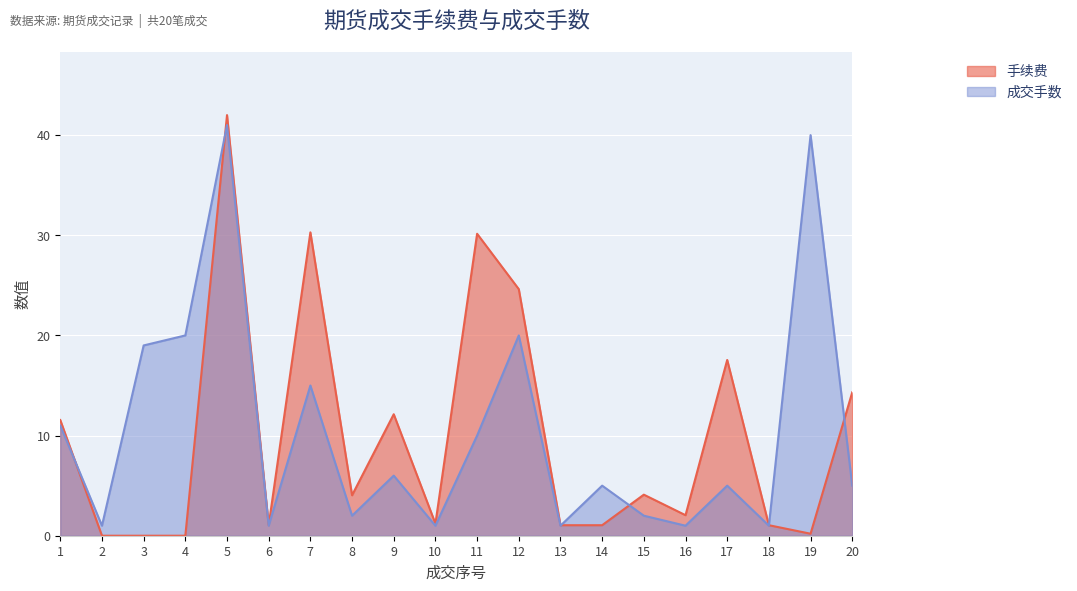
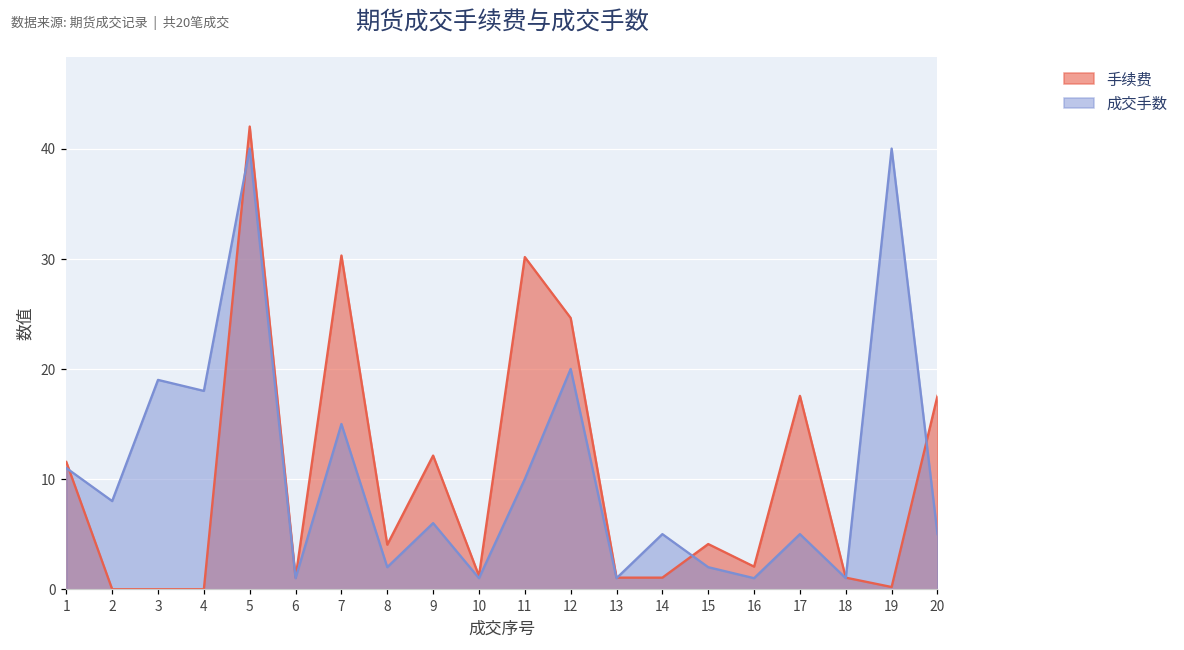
成交手数, 2: 1 -> 8
成交手数, 4: 20 -> 18
成交手数, 5: 41 -> 40
手续费, 20: 14.3 -> 17.6
